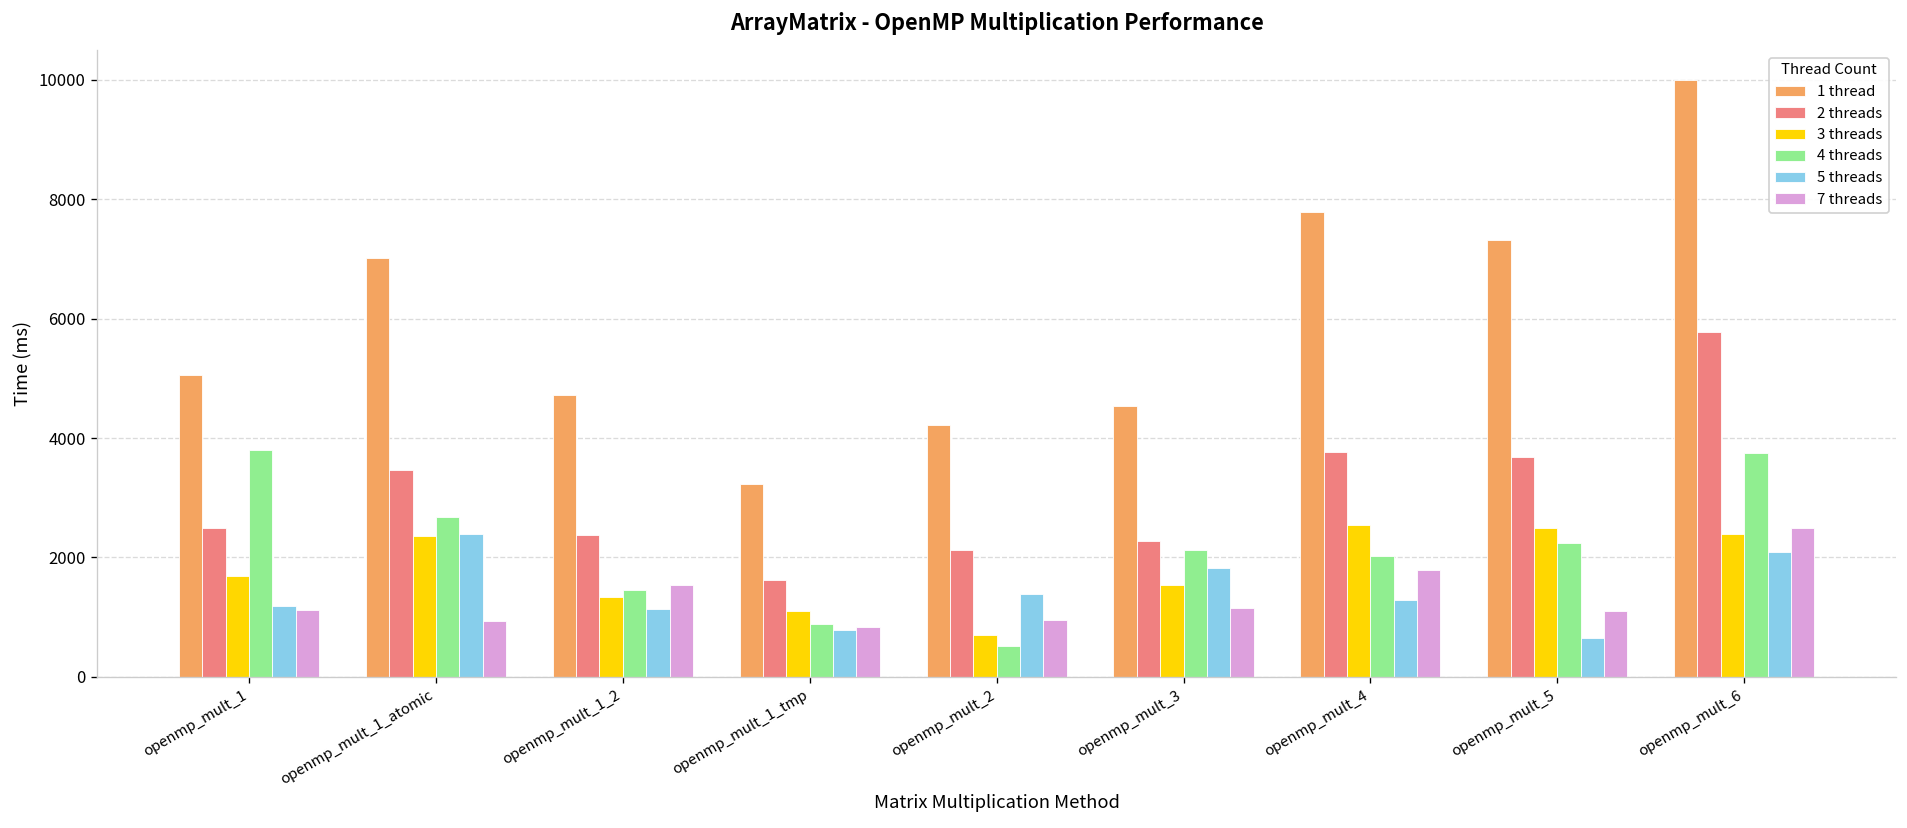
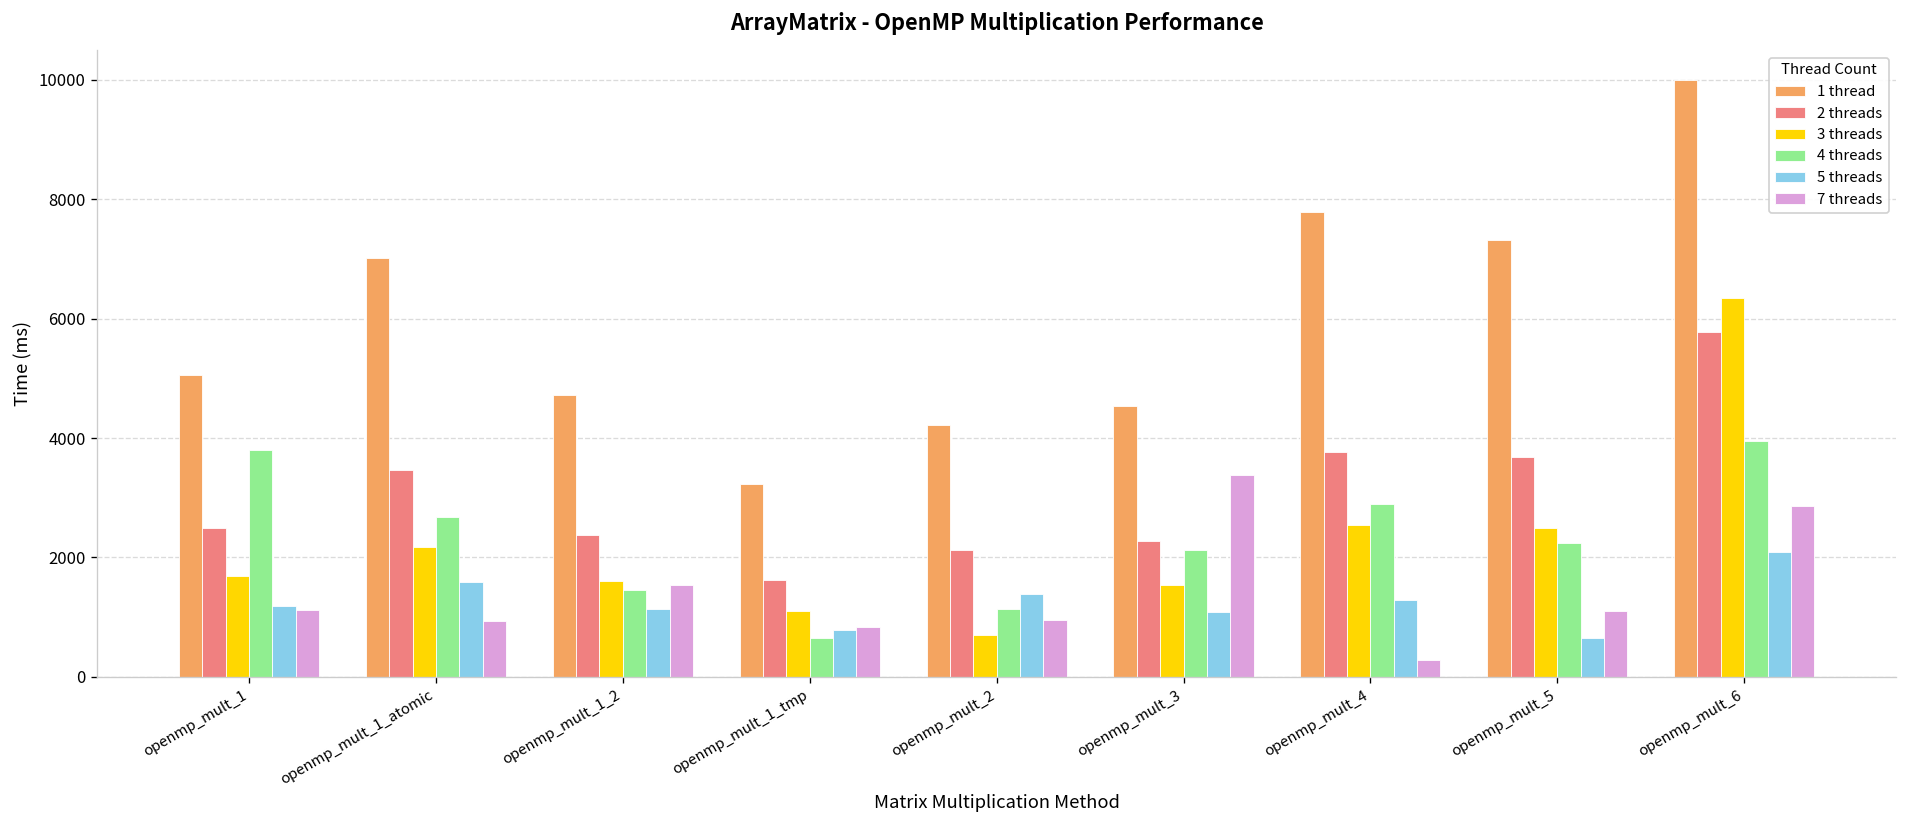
3 threads, openmp_mult_1_atomic: 2400 -> 2200
5 threads, openmp_mult_1_atomic: 2400 -> 1600
3 threads, openmp_mult_1_2: 1300 -> 1600
4 threads, openmp_mult_1_tmp: 900 -> 700
4 threads, openmp_mult_2: 500 -> 1100
5 threads, openmp_mult_3: 1800 -> 1100
7 threads, openmp_mult_3: 1200 -> 3400
4 threads, openmp_mult_4: 2000 -> 2900
7 threads, openmp_mult_4: 1800 -> 300
3 threads, openmp_mult_6: 2400 -> 6400
4 threads, openmp_mult_6: 3700 -> 3900
7 threads, openmp_mult_6: 2500 -> 2900
